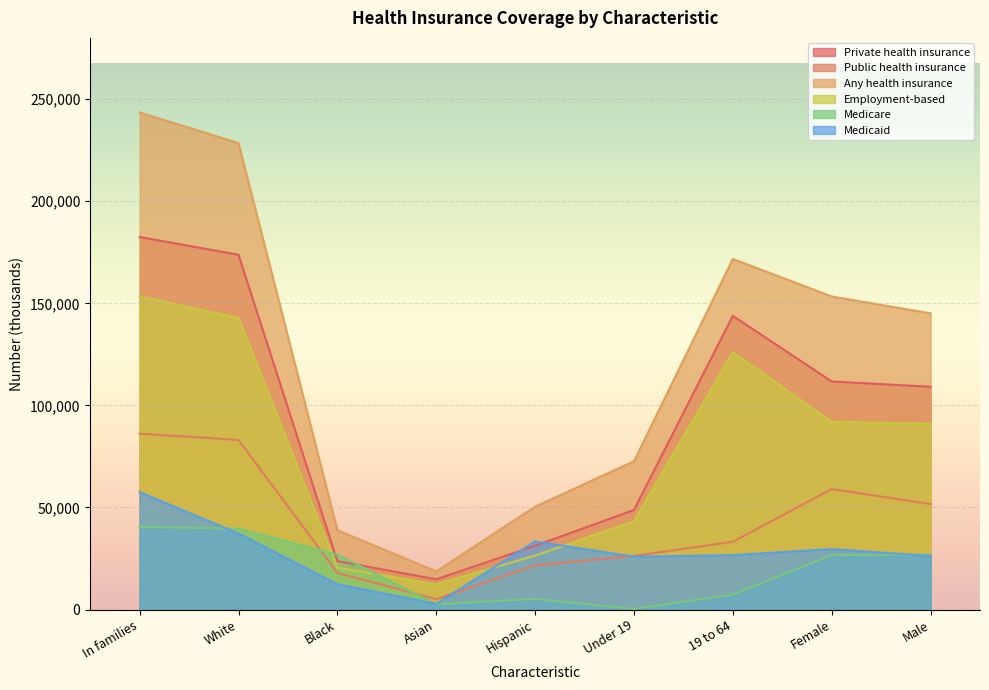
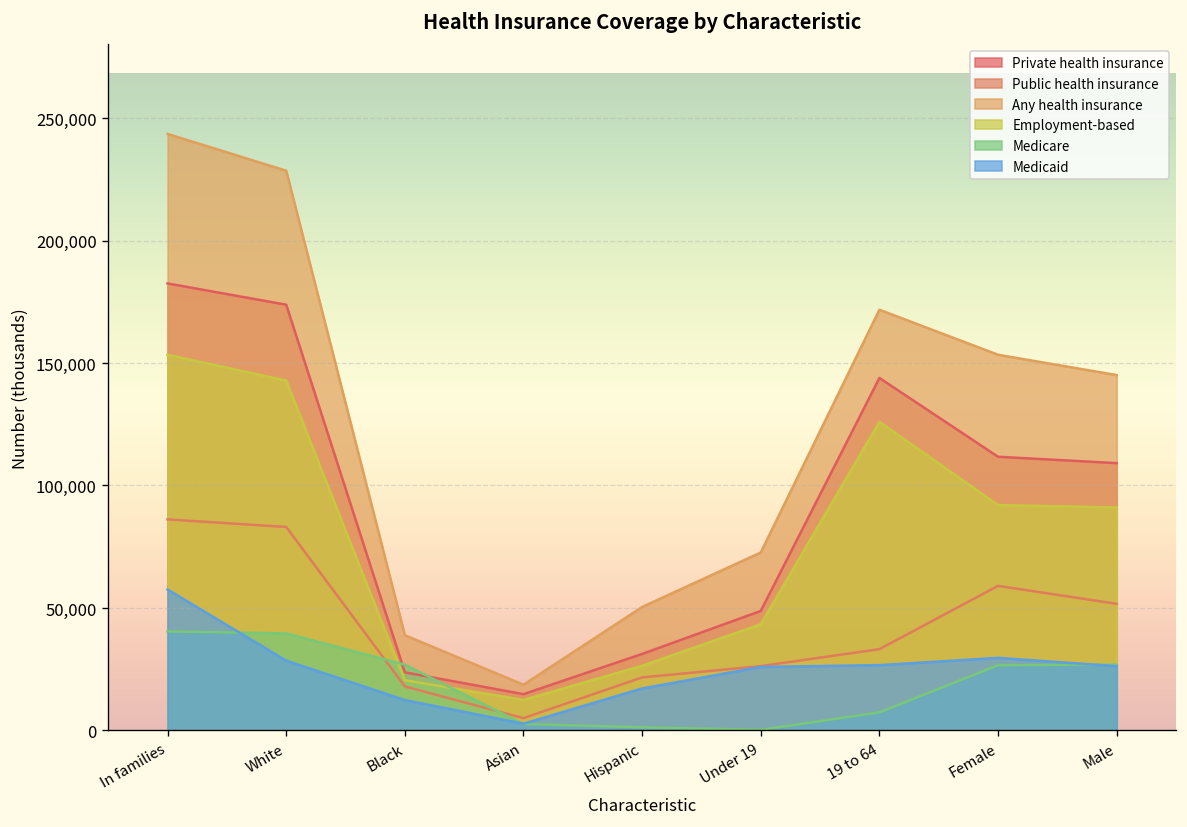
Medicaid, White: 37,000 -> 28,000
Medicare, Hispanic: 5,000 -> 1,000
Medicaid, Hispanic: 33,000 -> 17,000
